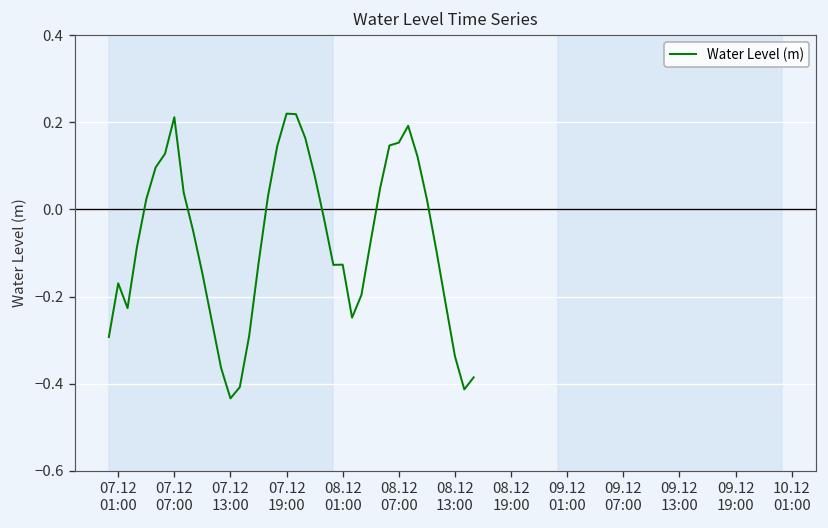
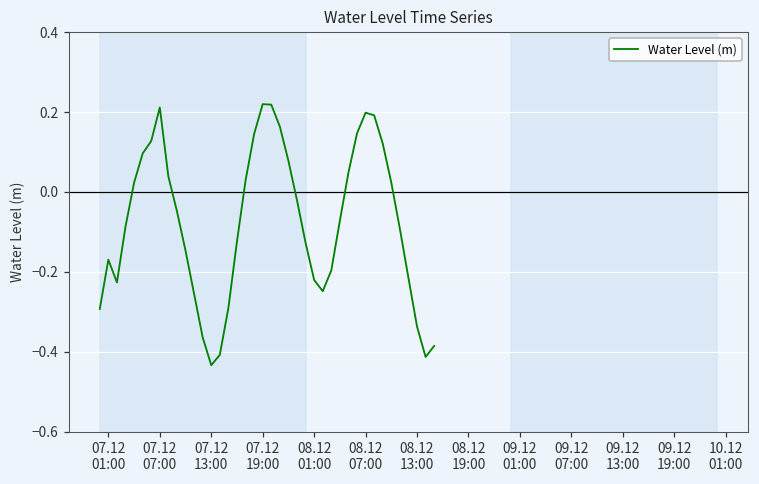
08.12 01:00: -0.13 -> -0.22
08.12 07:00: 0.15 -> 0.20
